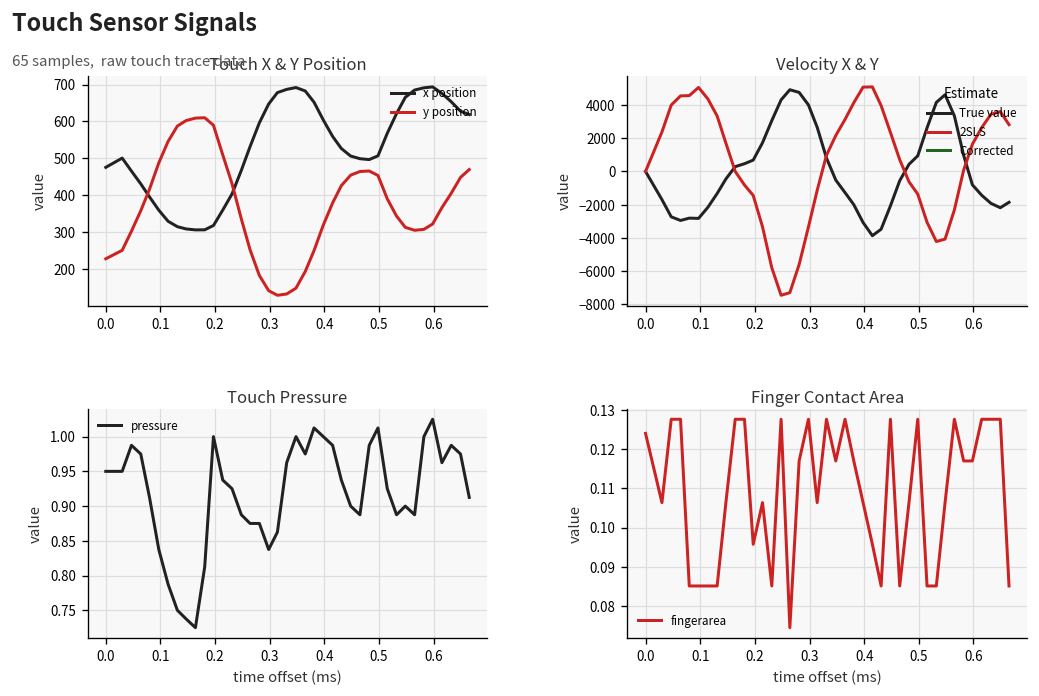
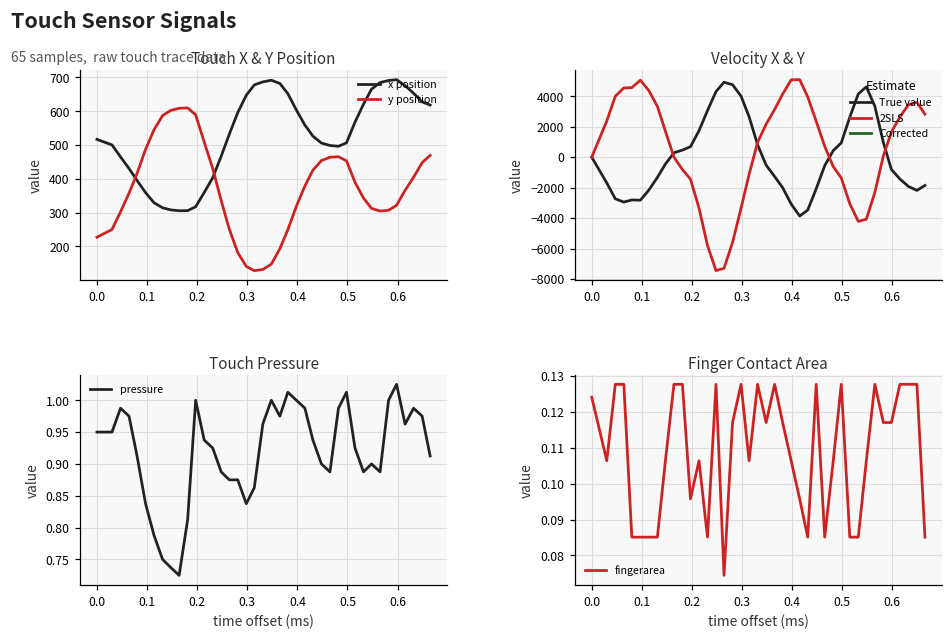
Touch X & Y Position, x position, 0.0: 480 -> 520
